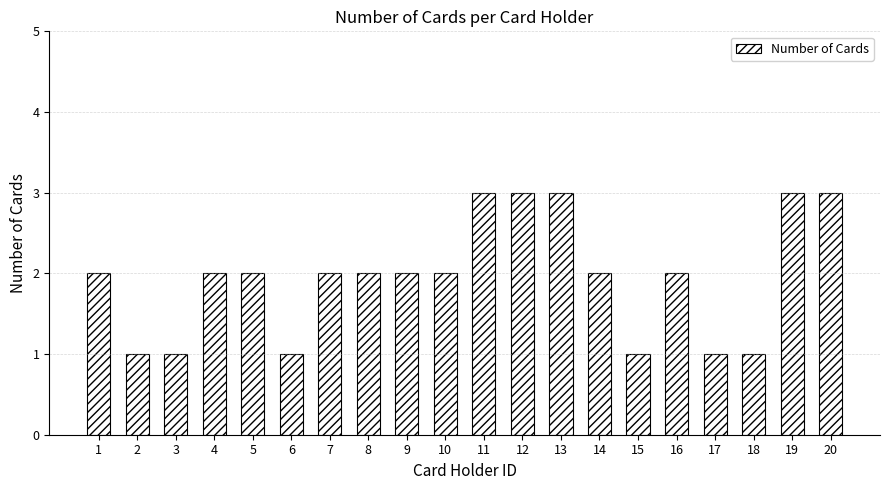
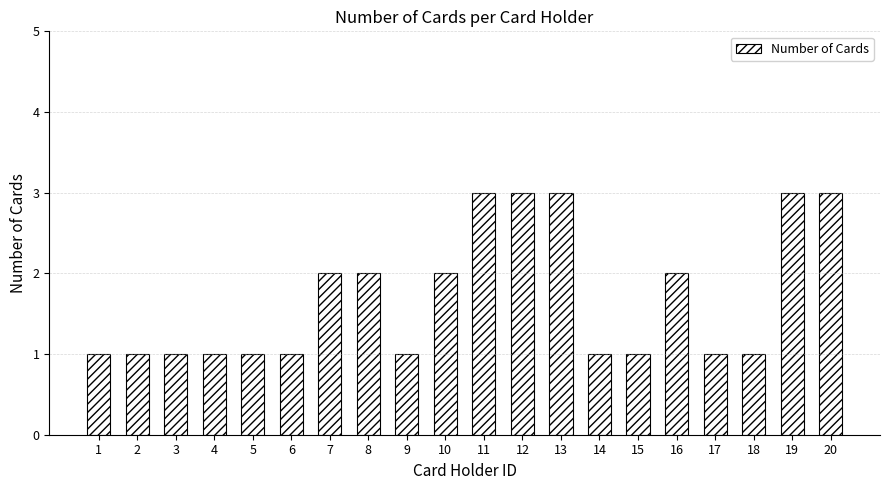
1: 2 -> 1
4: 2 -> 1
5: 2 -> 1
9: 2 -> 1
14: 2 -> 1
